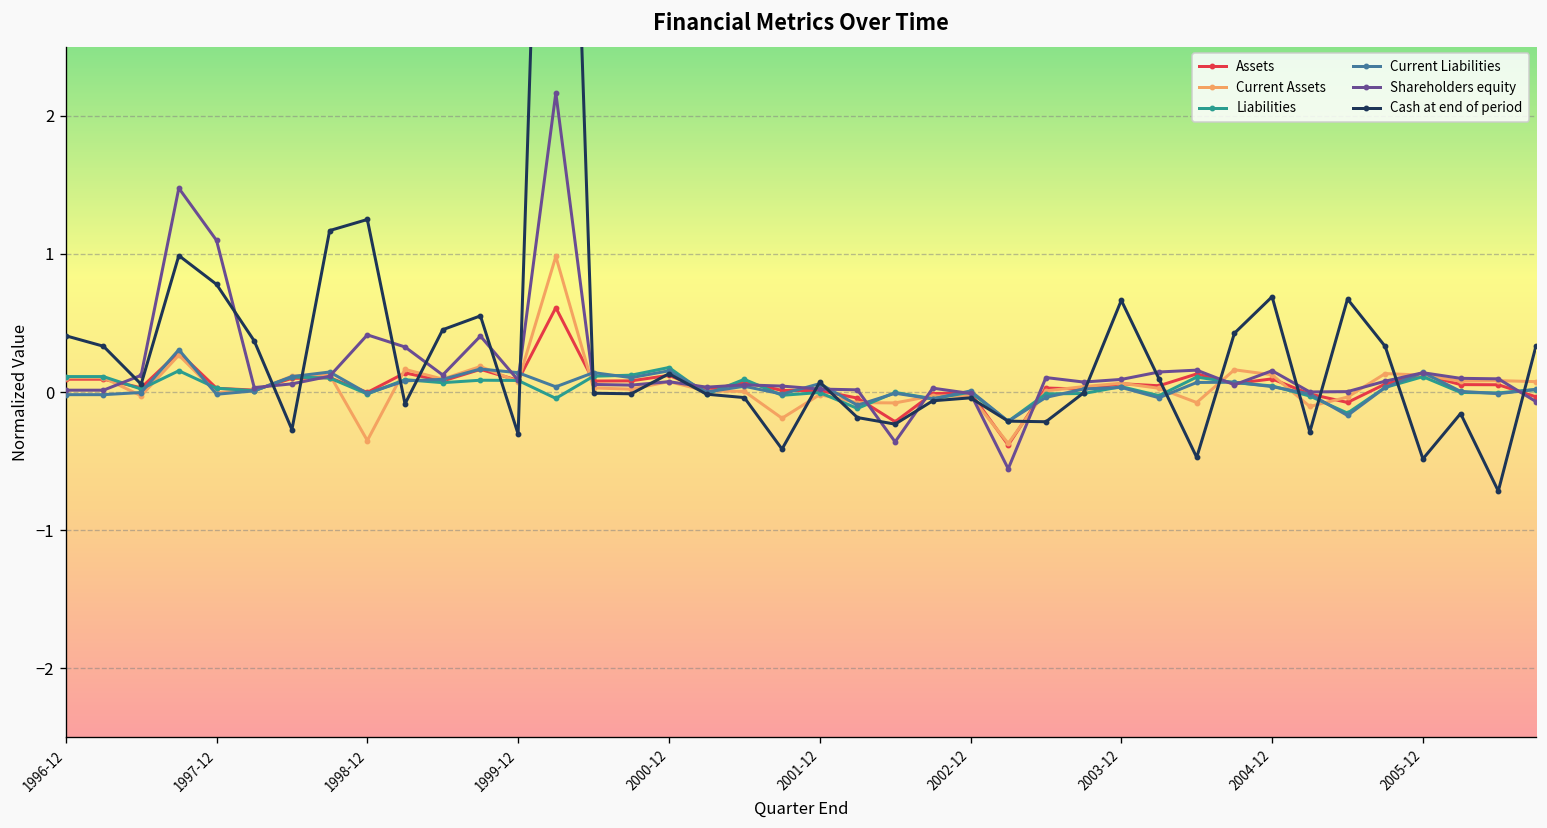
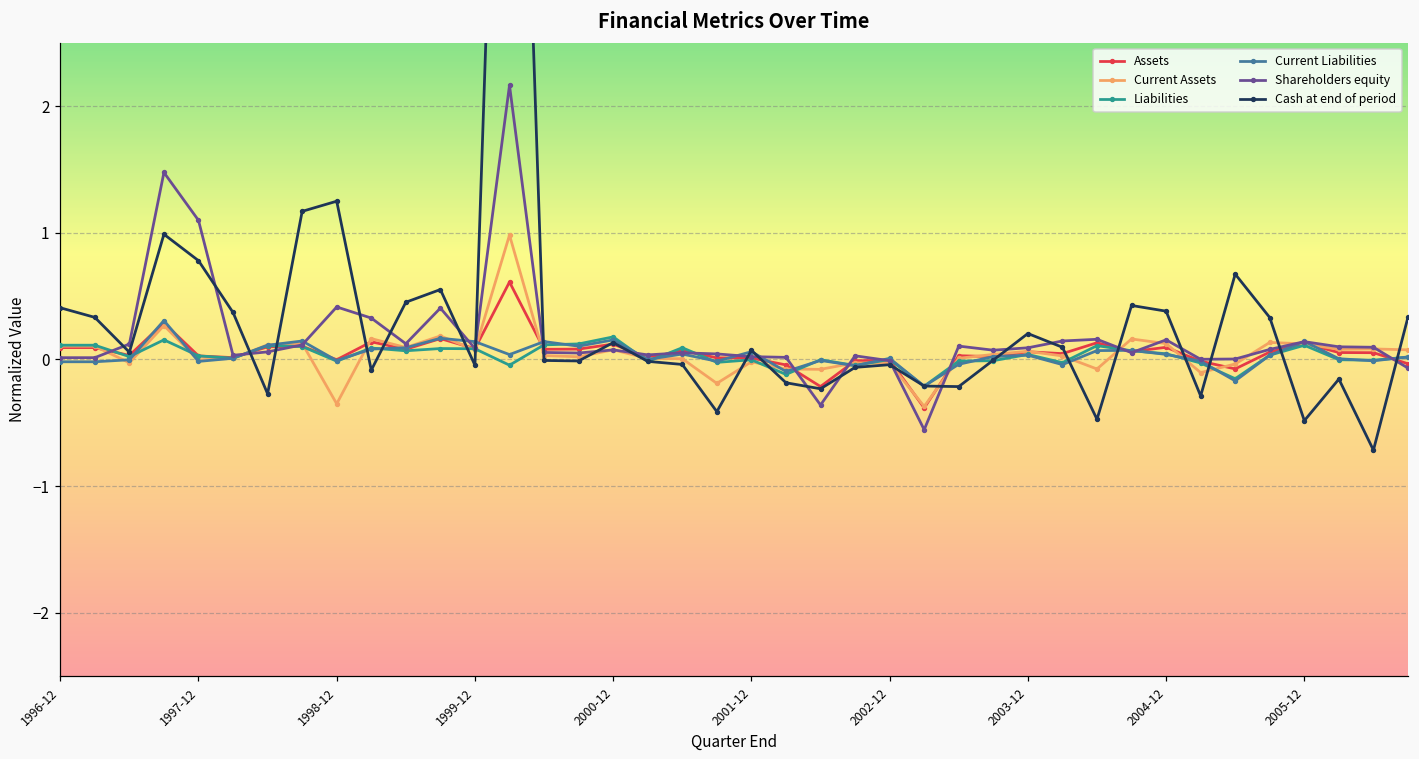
Cash at end of period, 1999-12: -0.30 -> -0.05
Cash at end of period, 2003-12: 0.66 -> 0.20
Cash at end of period, 2004-12: 0.69 -> 0.38
